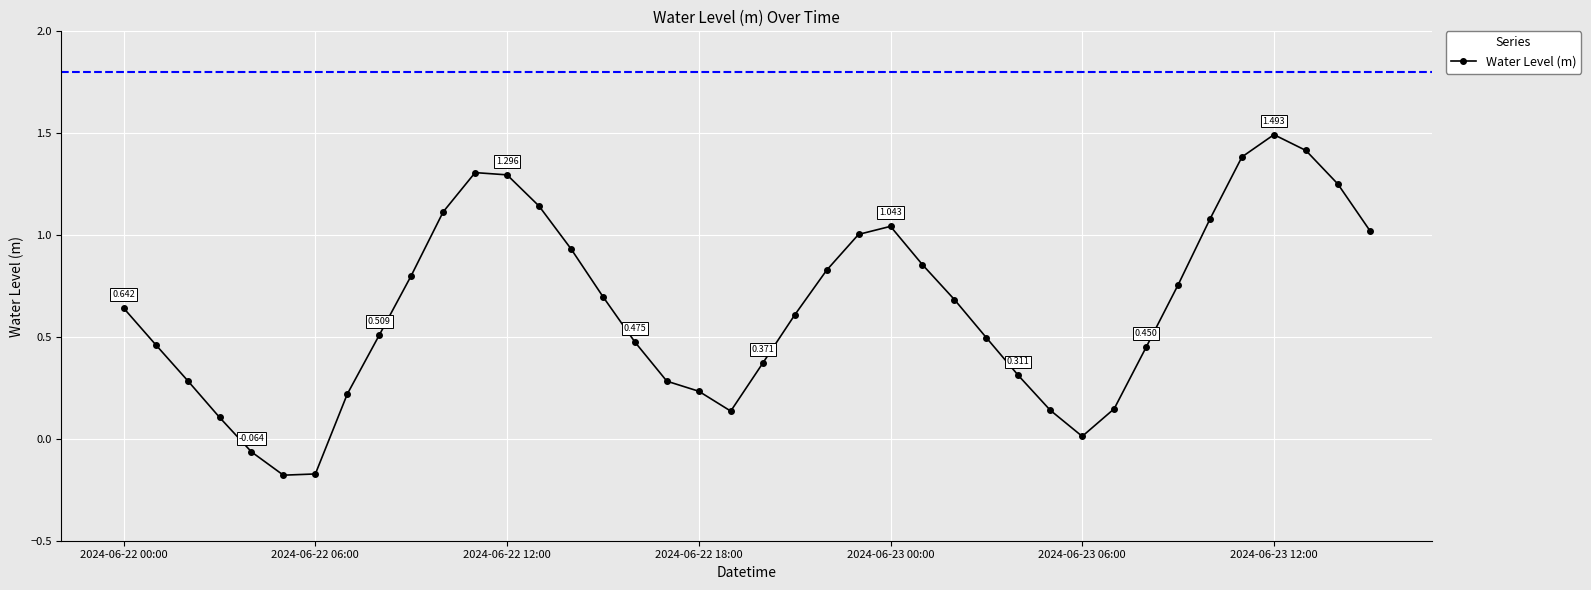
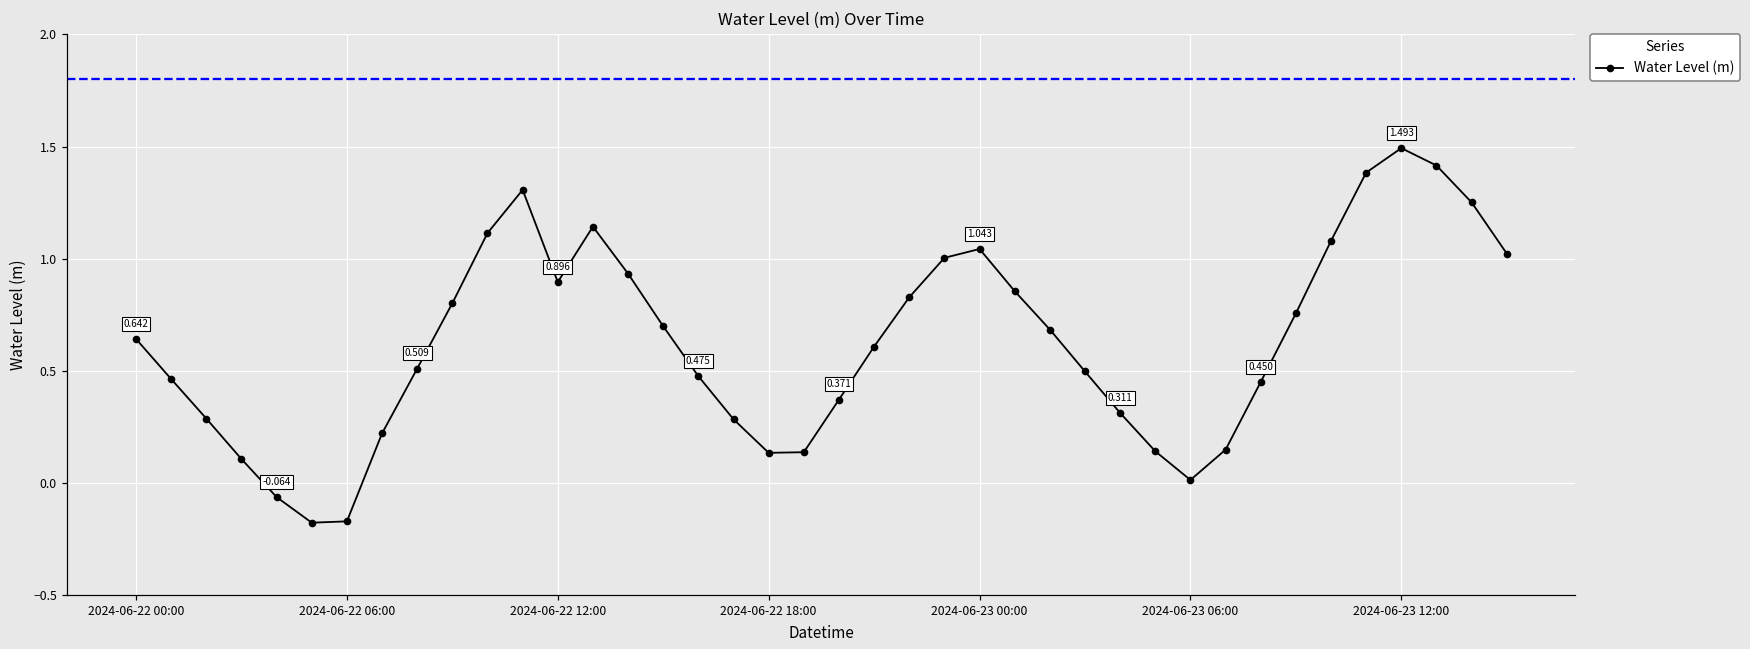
2024-06-22 12:00: 1.296 -> 0.896
2024-06-22 18:00: 0.23 -> 0.13
